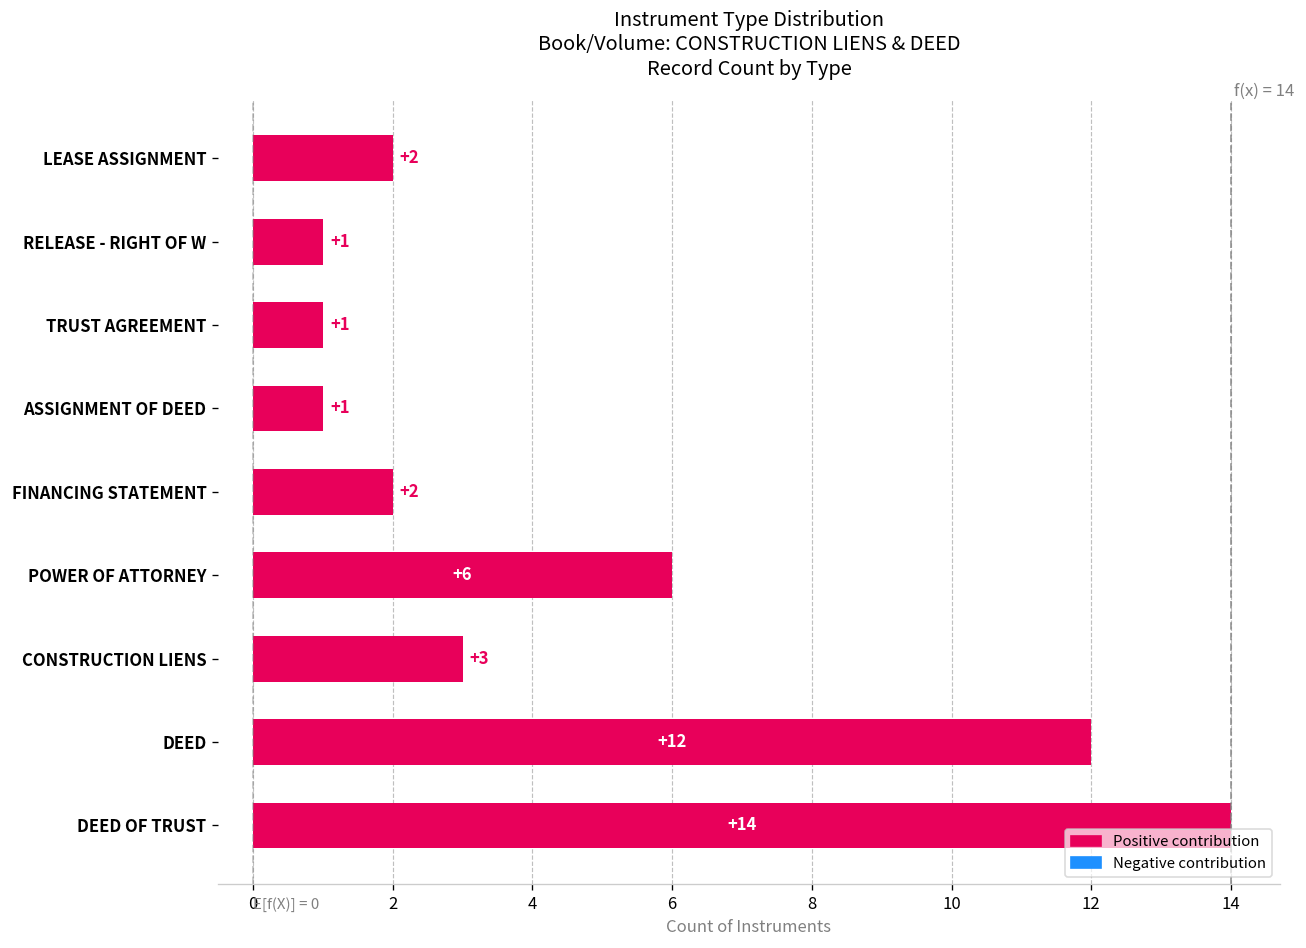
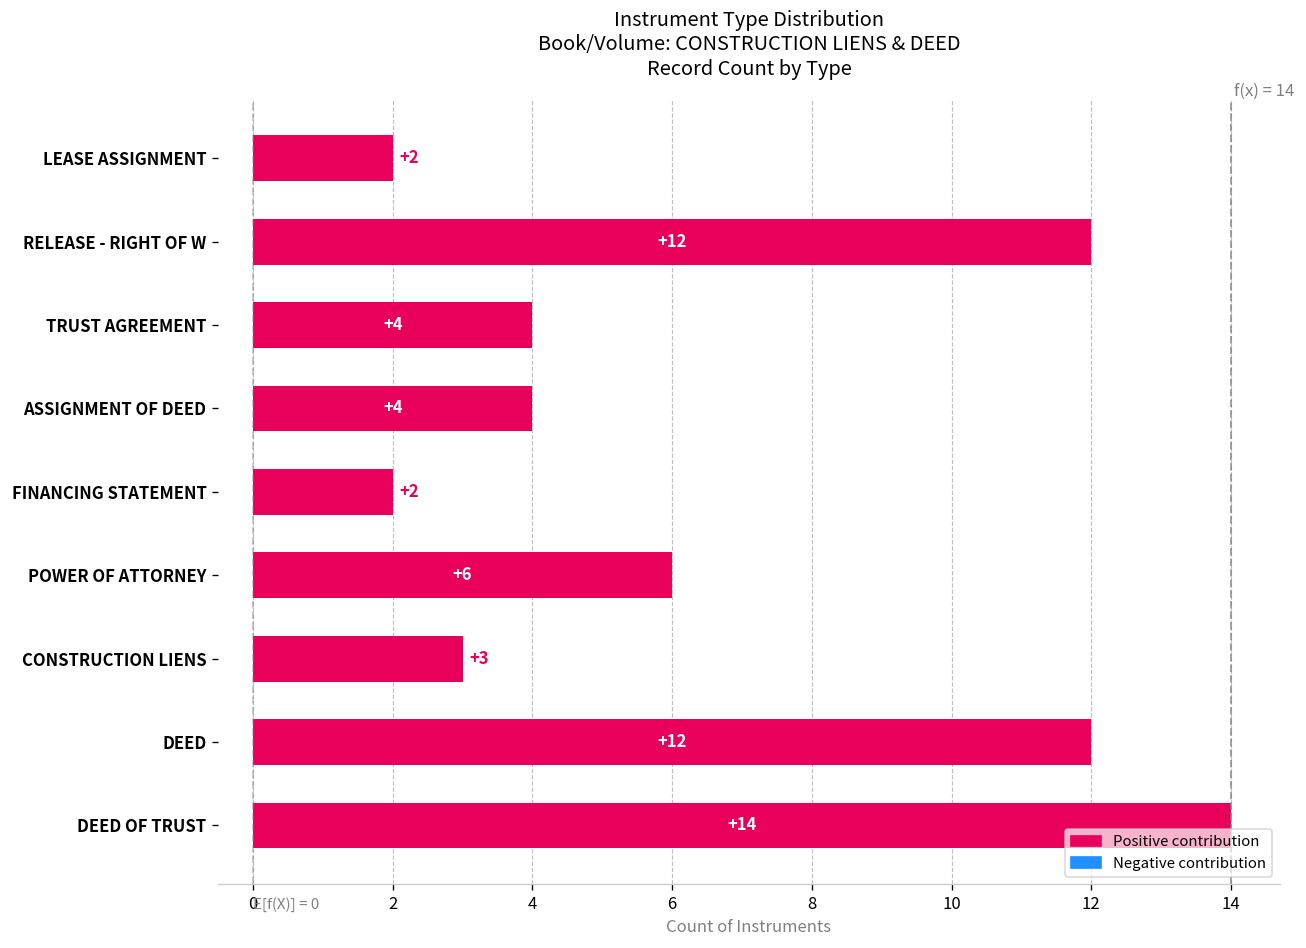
RELEASE - RIGHT OF W: +1 -> +12
TRUST AGREEMENT: +1 -> +4
ASSIGNMENT OF DEED: +1 -> +4
